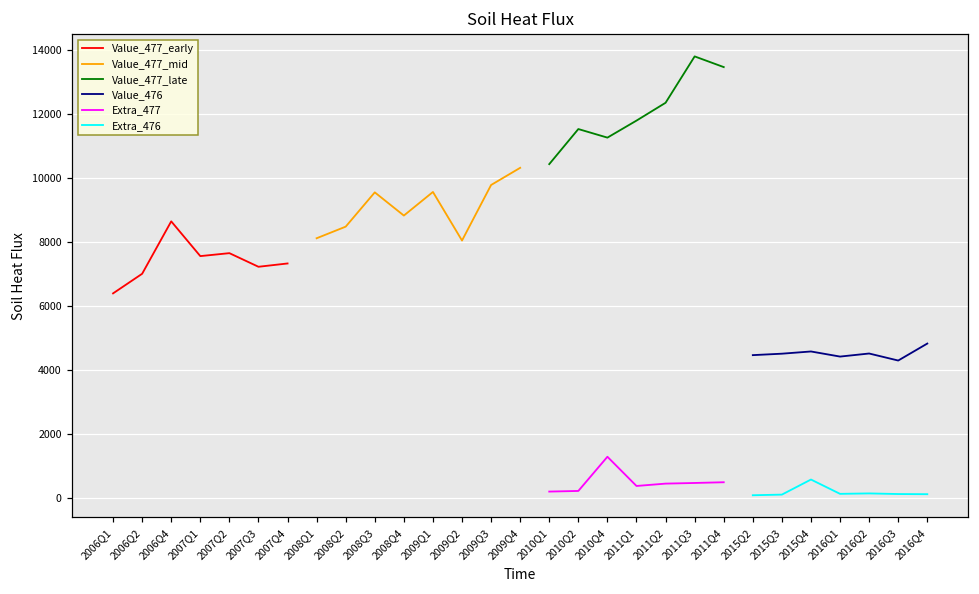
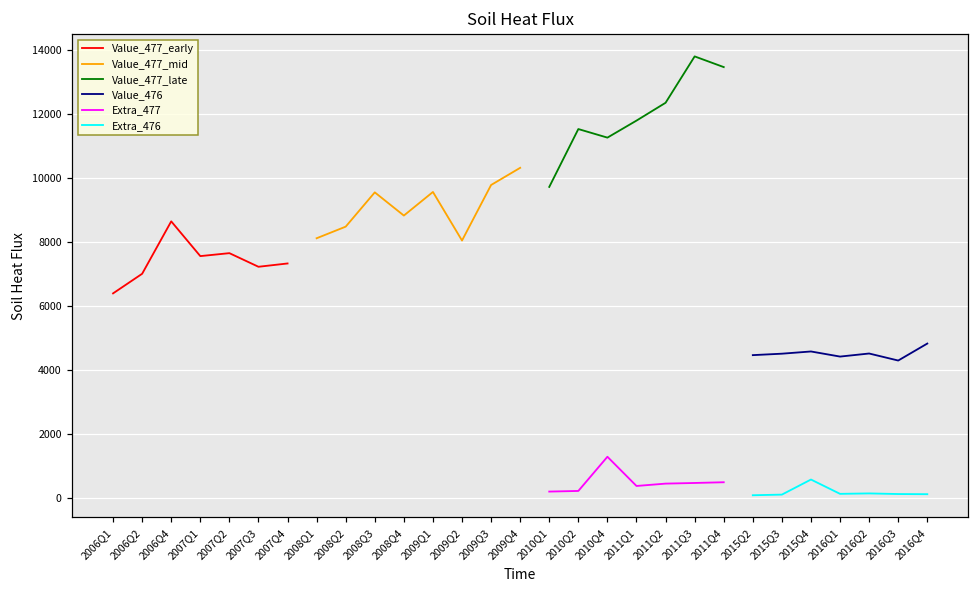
Value_477_late, 2010Q1: 10400 -> 9700
